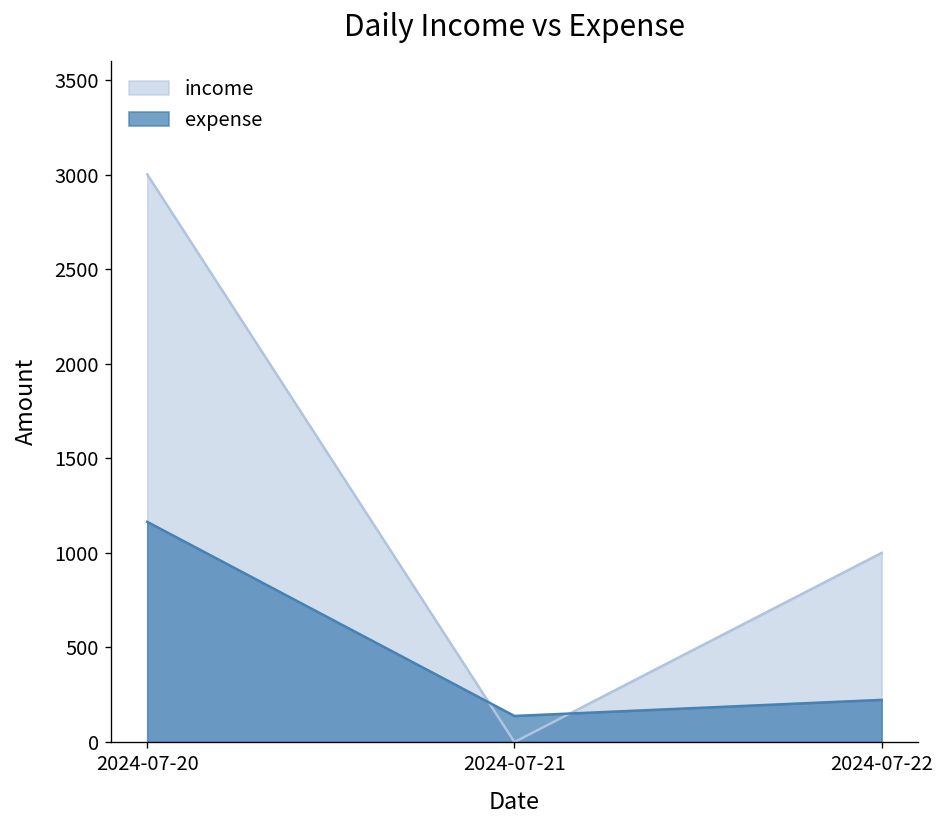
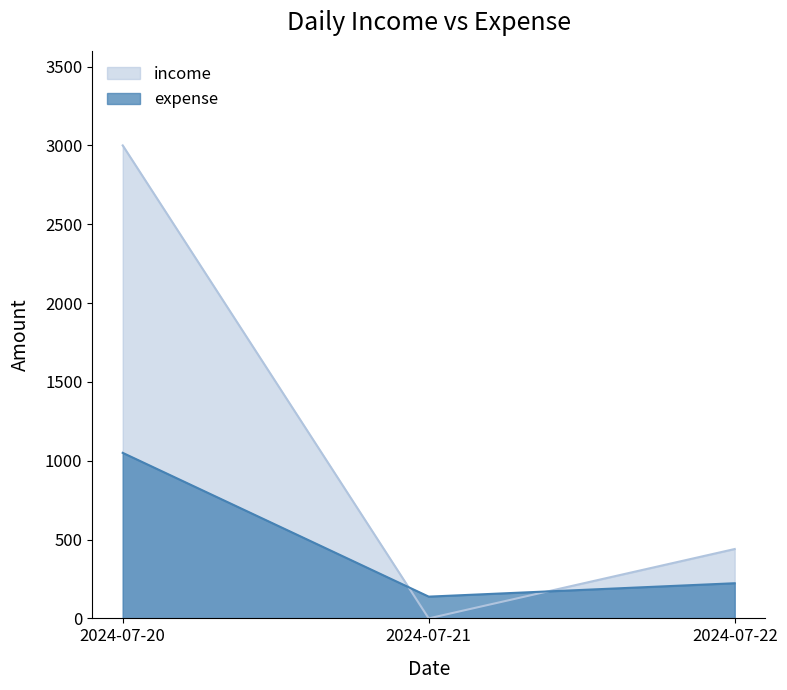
expense, 2024-07-20: 1160 -> 1050
income, 2024-07-22: 1000 -> 440
